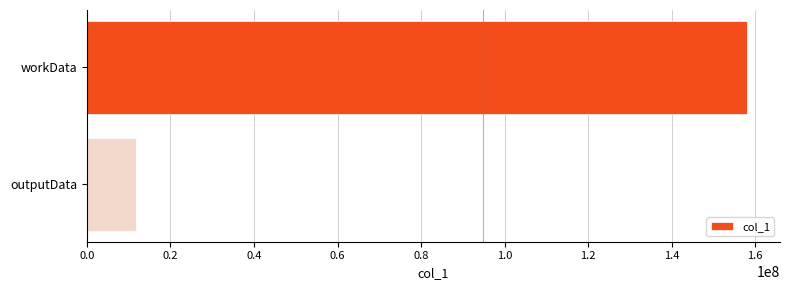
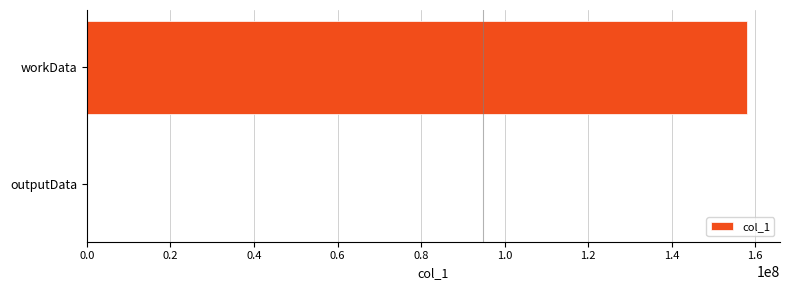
outputData: 12000000 -> 0
